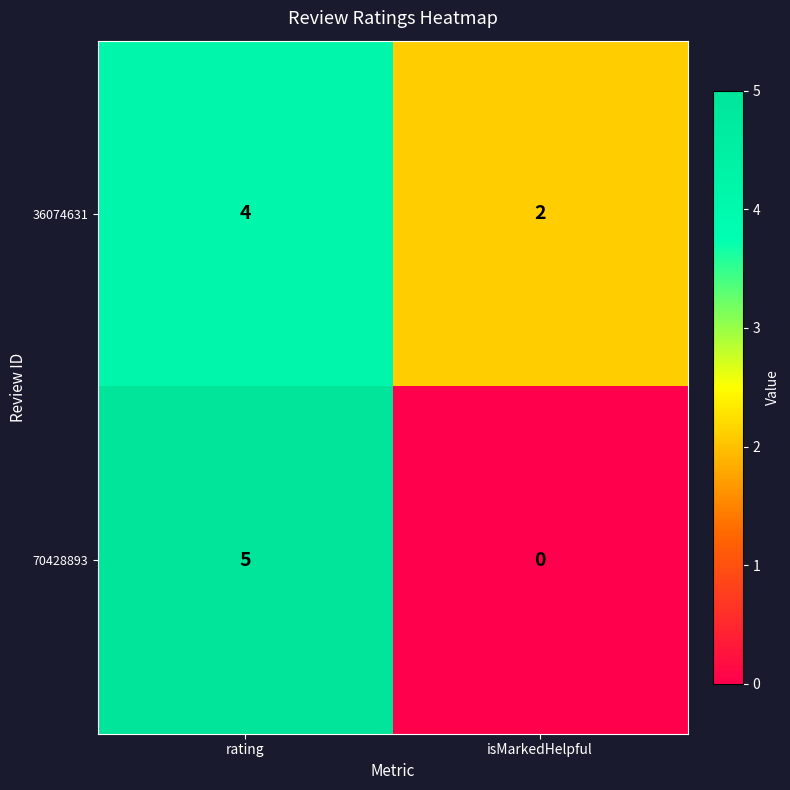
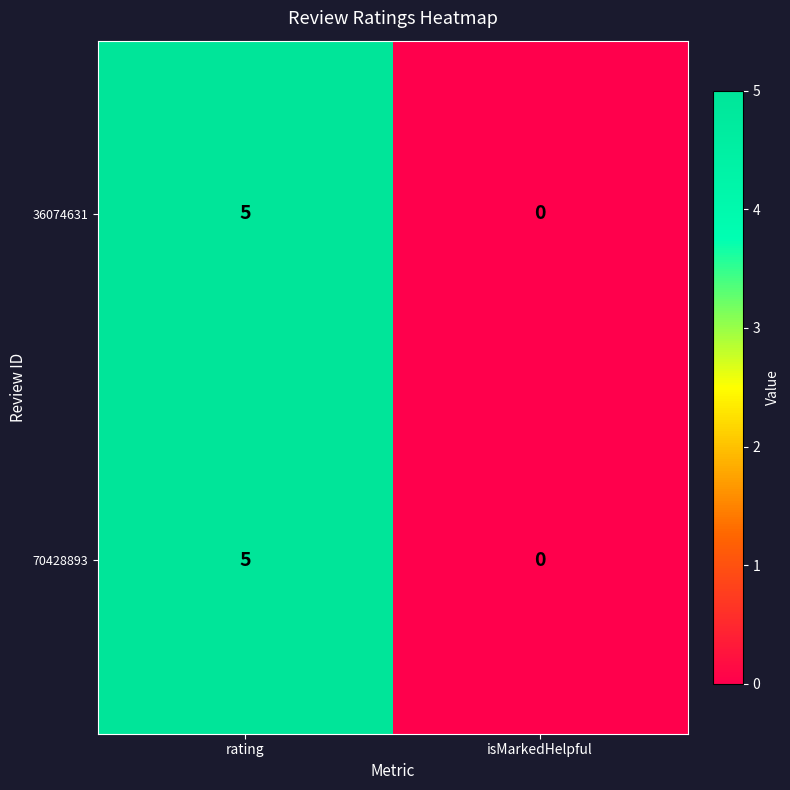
36074631, rating: 4 -> 5
36074631, isMarkedHelpful: 2 -> 0
